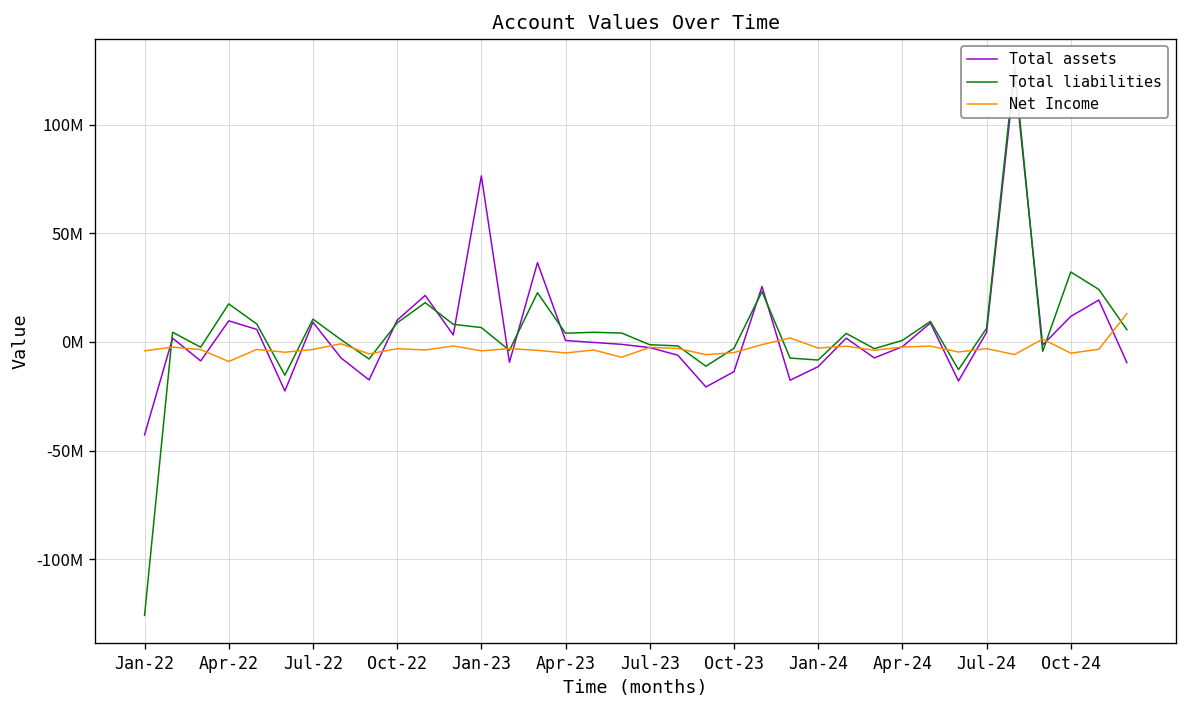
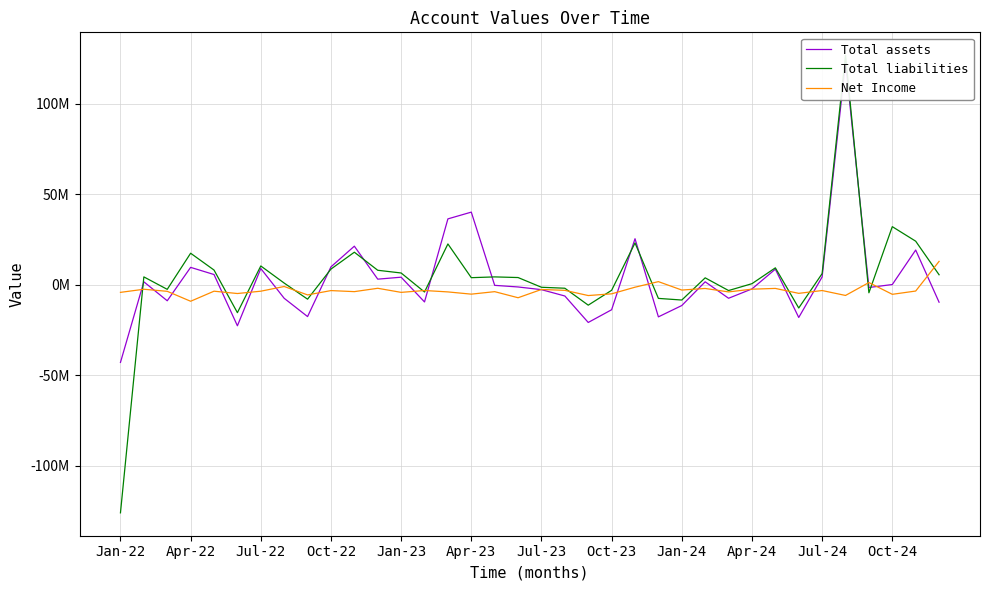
Total assets, Jan-23: 76000000 -> 4000000
Total assets, Apr-23: 1000000 -> 40000000
Total assets, Oct-24: 12000000 -> 0
